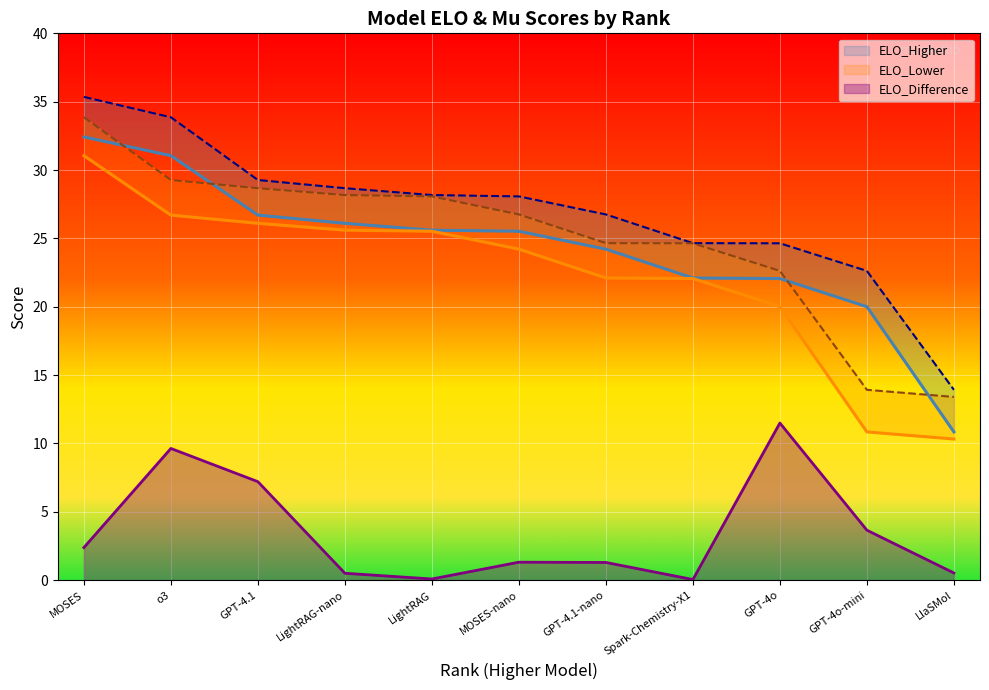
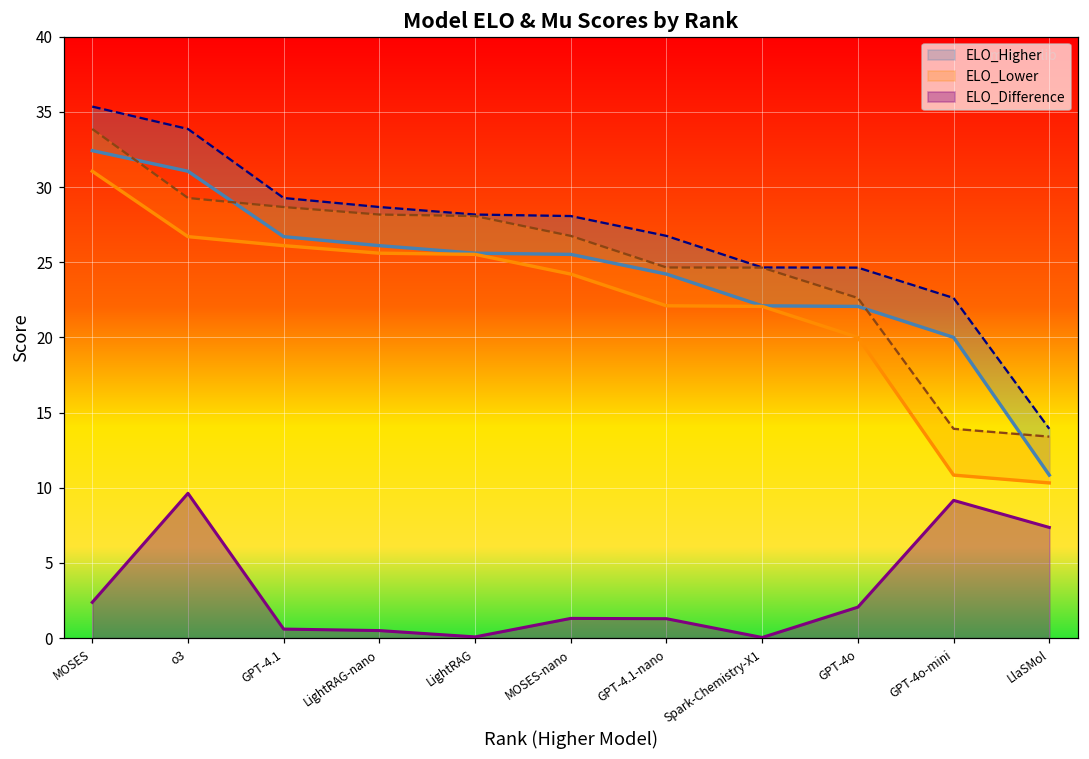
ELO_Difference, GPT-4.1: 7.2 -> 0.6
ELO_Difference, GPT-4o: 11.5 -> 2.1
ELO_Difference, GPT-4o-mini: 3.7 -> 9.2
ELO_Difference, LlaSMol: 0.5 -> 7.4
